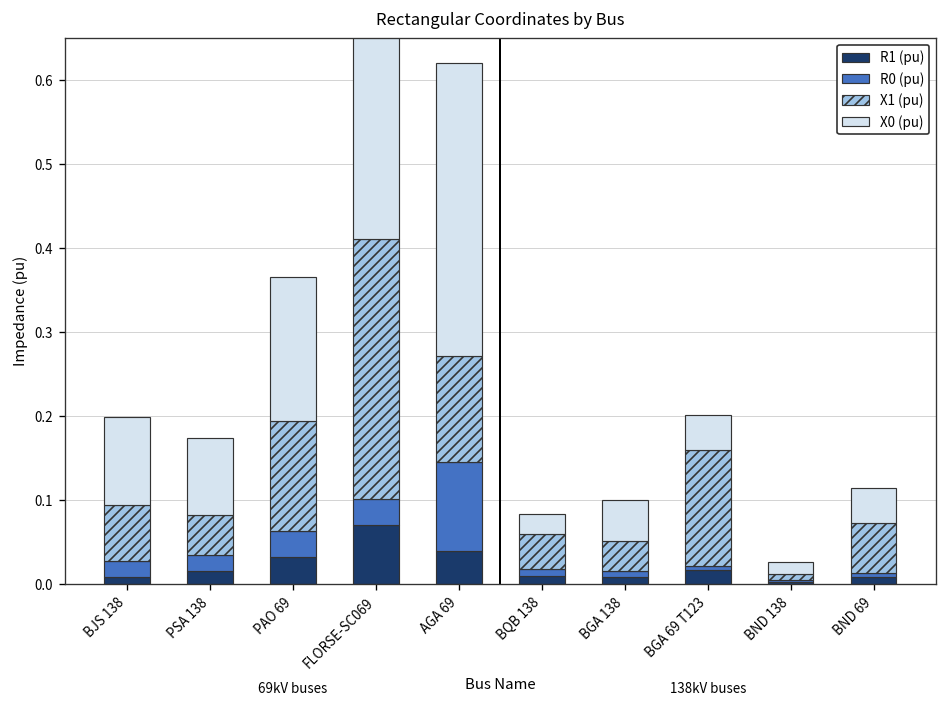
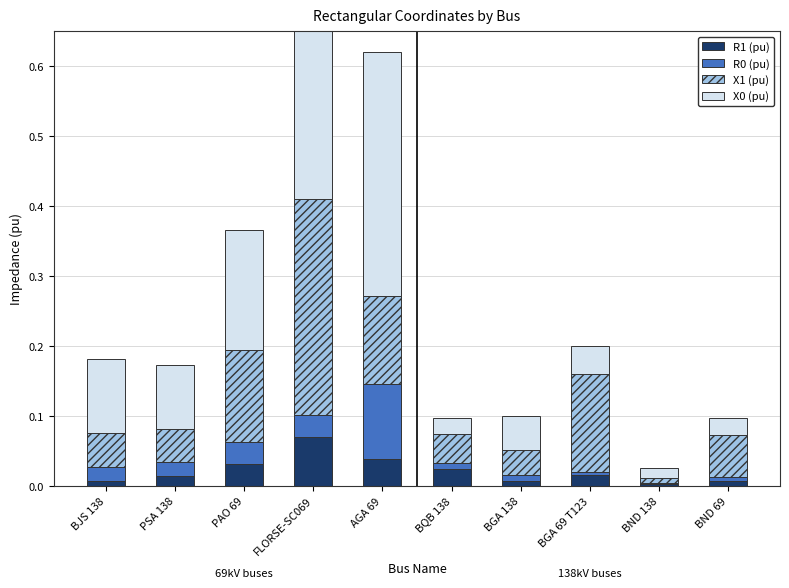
X1 (pu), BJS 138: 0.07 -> 0.05
R1 (pu), BQB 138: 0.01 -> 0.02
X0 (pu), BND 69: 0.04 -> 0.03
